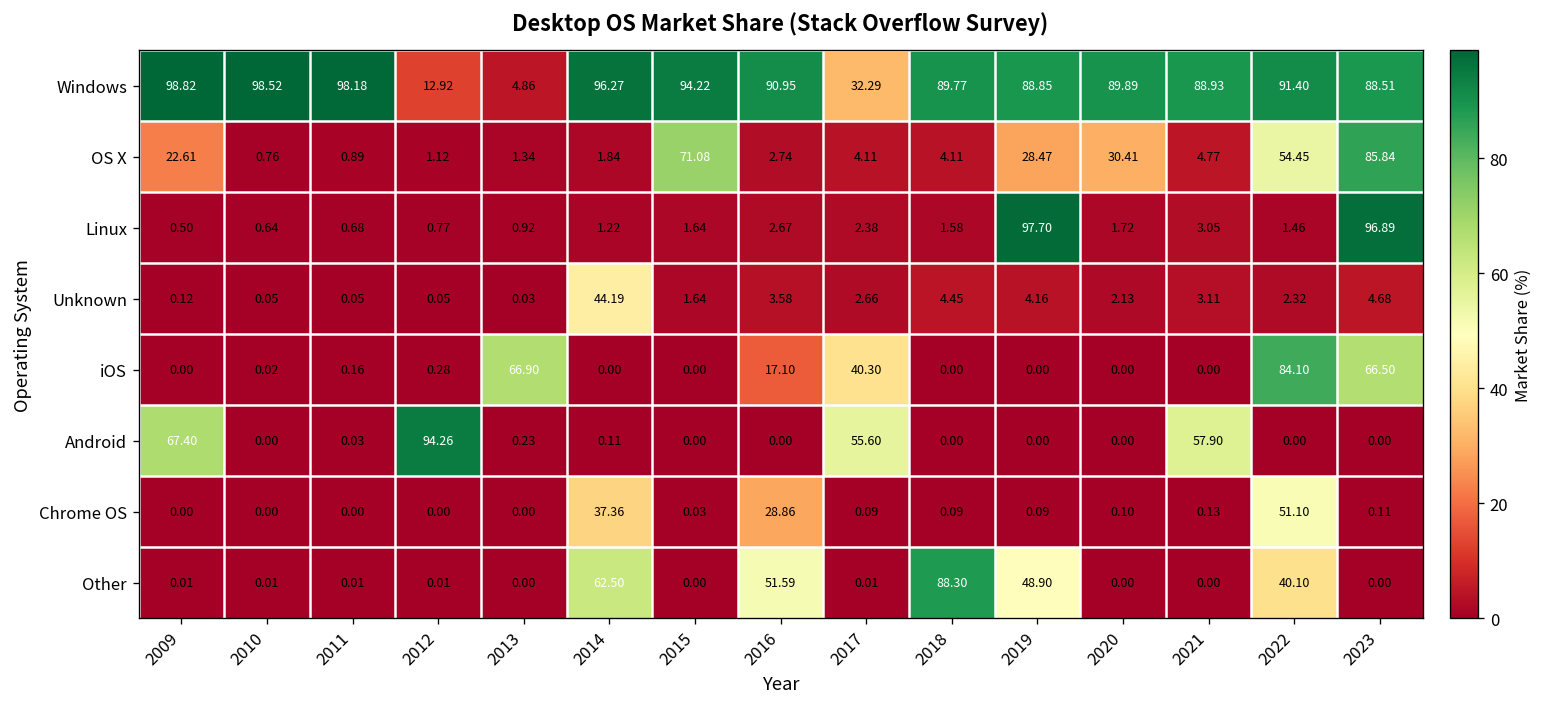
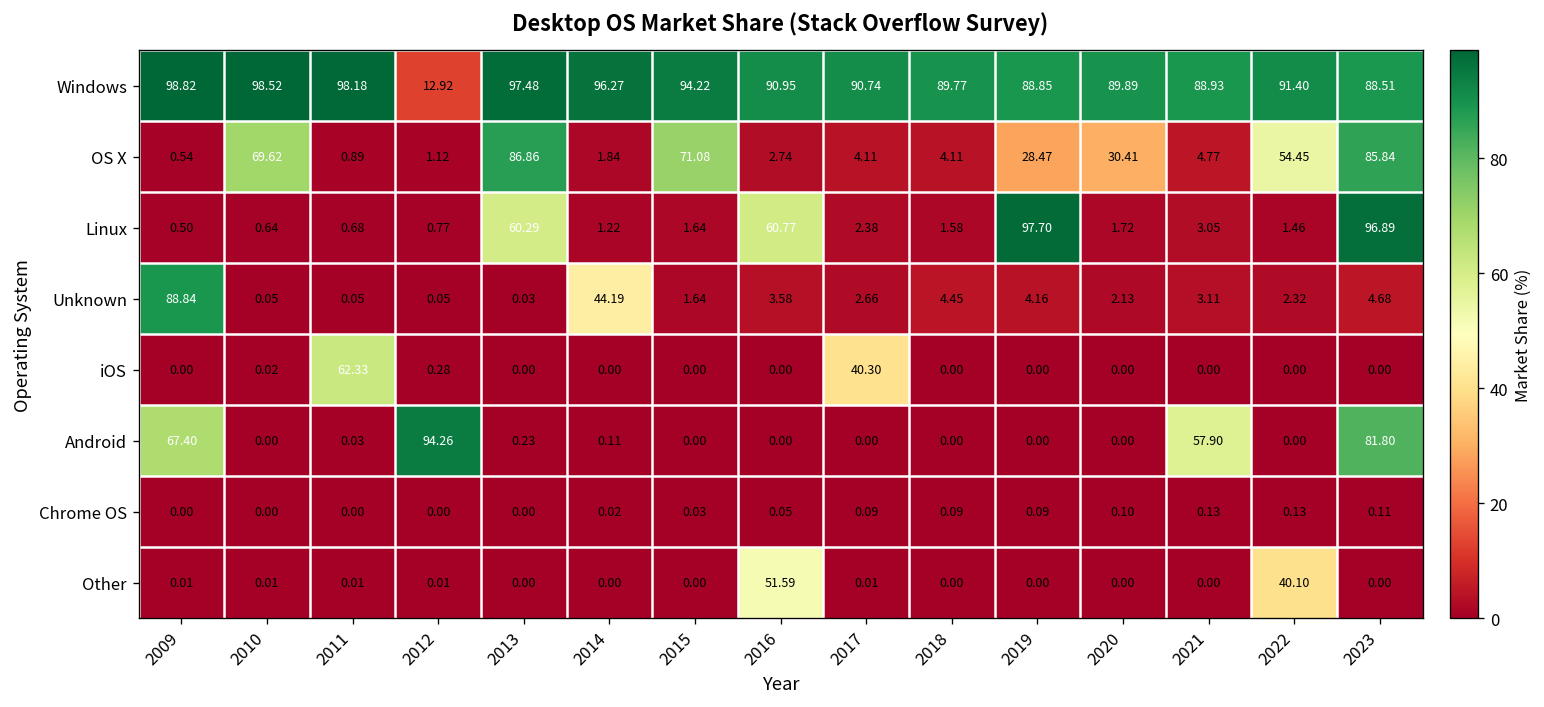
Windows, 2013: 4.86 -> 97.48
Windows, 2017: 32.29 -> 90.74
OS X, 2009: 22.61 -> 0.54
OS X, 2010: 0.76 -> 69.62
OS X, 2013: 1.34 -> 86.86
Linux, 2013: 0.92 -> 60.29
Linux, 2016: 2.67 -> 60.77
Unknown, 2009: 0.12 -> 88.84
iOS, 2011: 0.16 -> 62.33
iOS, 2013: 66.90 -> 0.00
iOS, 2016: 17.10 -> 0.00
iOS, 2022: 84.10 -> 0.00
iOS, 2023: 66.50 -> 0.00
Android, 2017: 55.60 -> 0.00
Android, 2023: 0.00 -> 81.80
Chrome OS, 2014: 37.36 -> 0.02
Chrome OS, 2016: 28.86 -> 0.05
Chrome OS, 2022: 51.10 -> 0.13
Other, 2014: 62.50 -> 0.00
Other, 2018: 88.30 -> 0.00
Other, 2019: 48.90 -> 0.00
